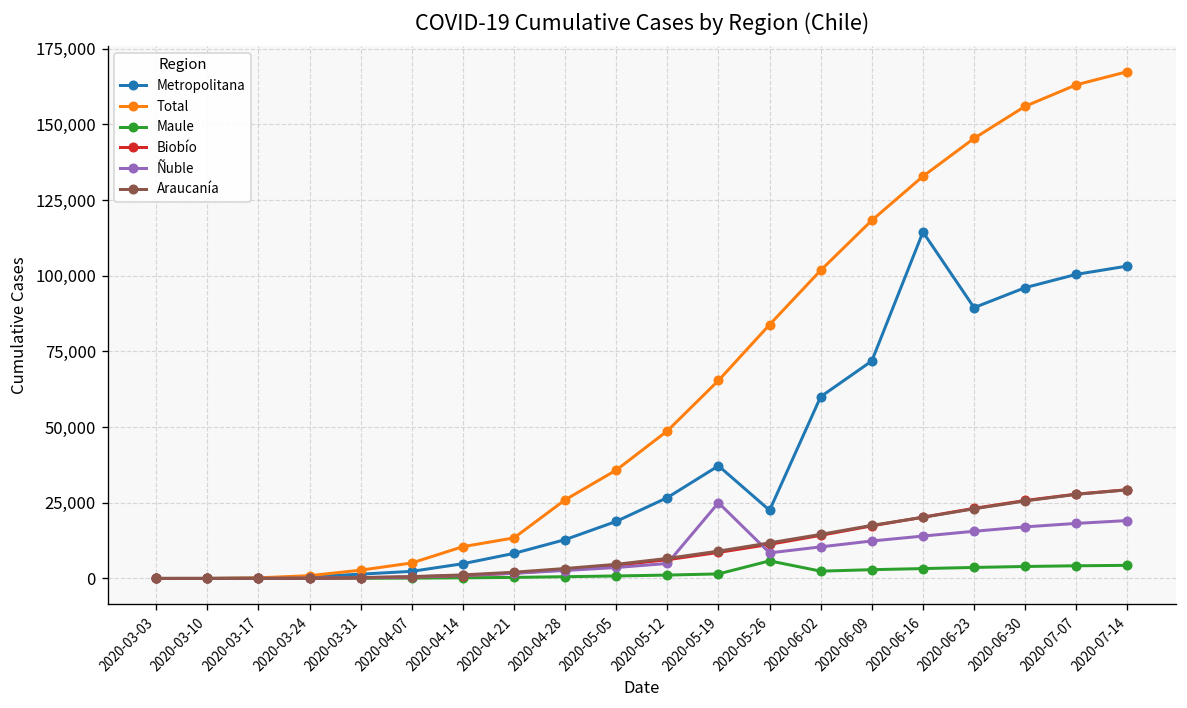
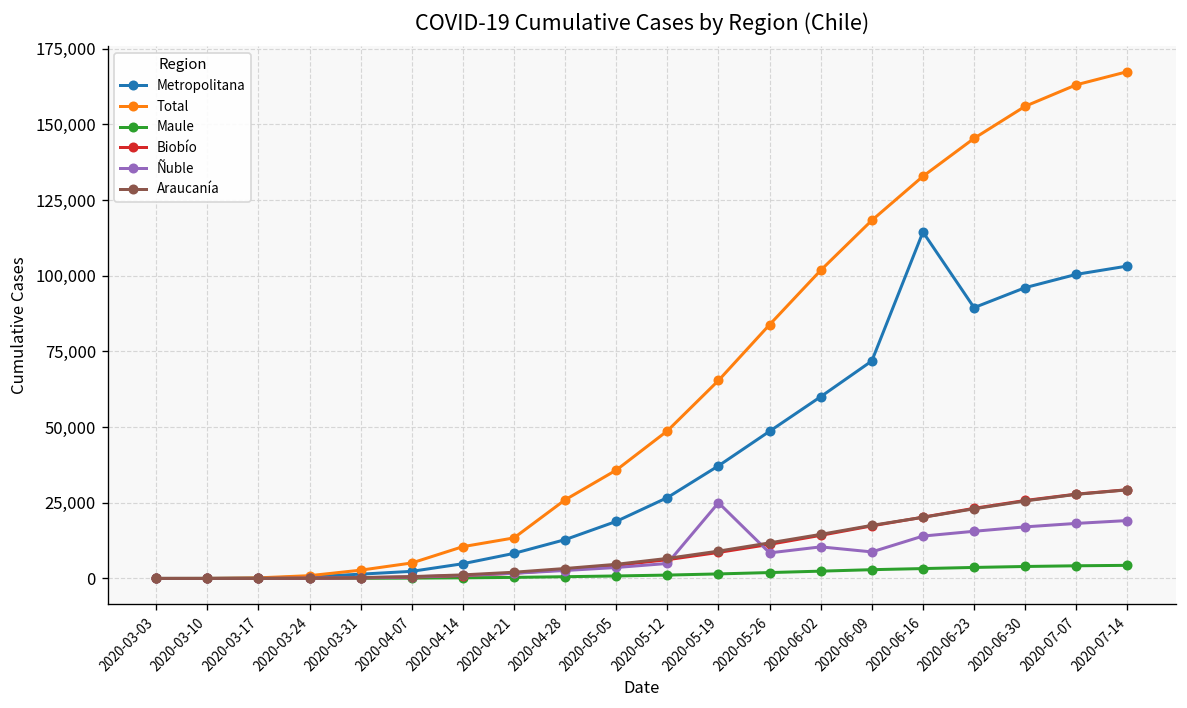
Metropolitana, 2020-05-26: 23,000 -> 49,000
Maule, 2020-05-26: 6,000 -> 2,000
Ñuble, 2020-06-09: 12,000 -> 9,000
